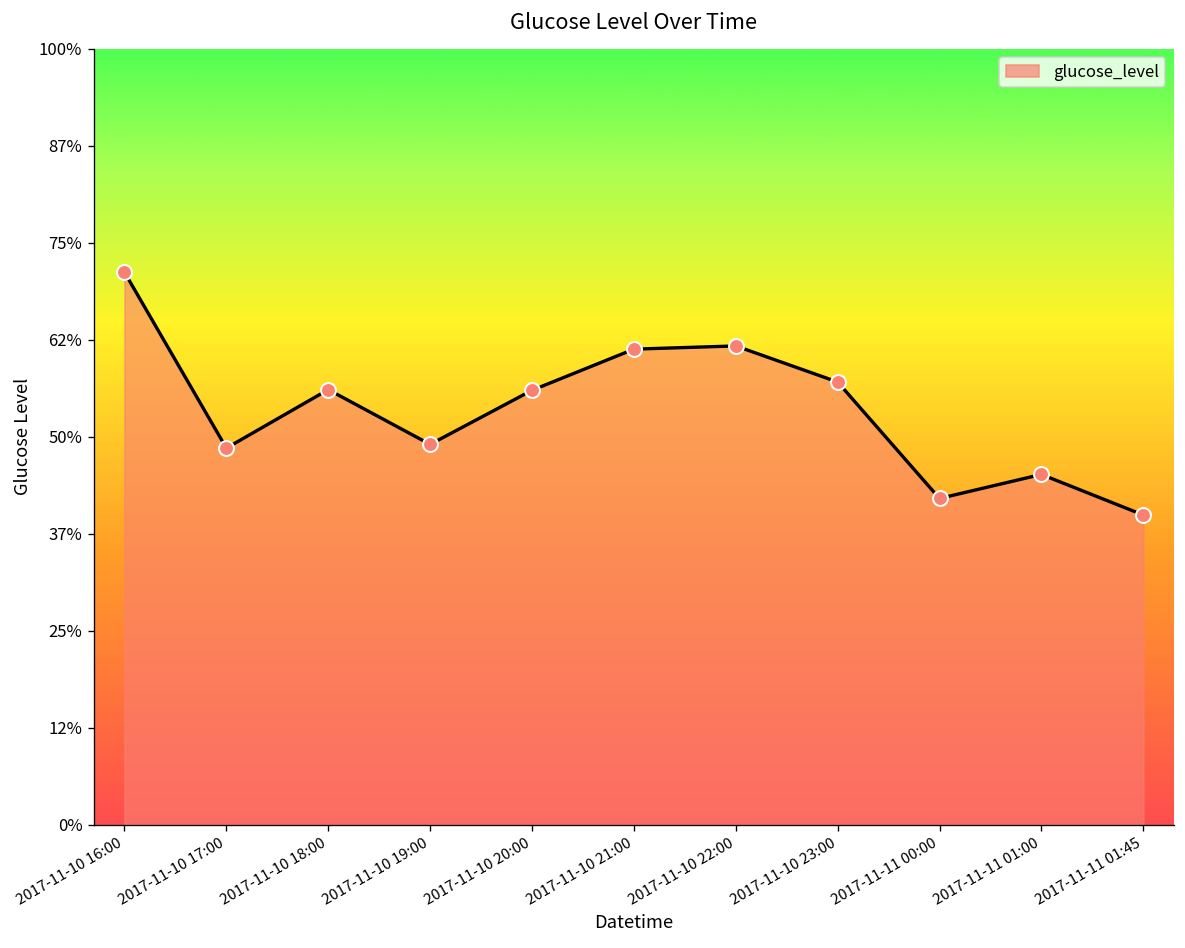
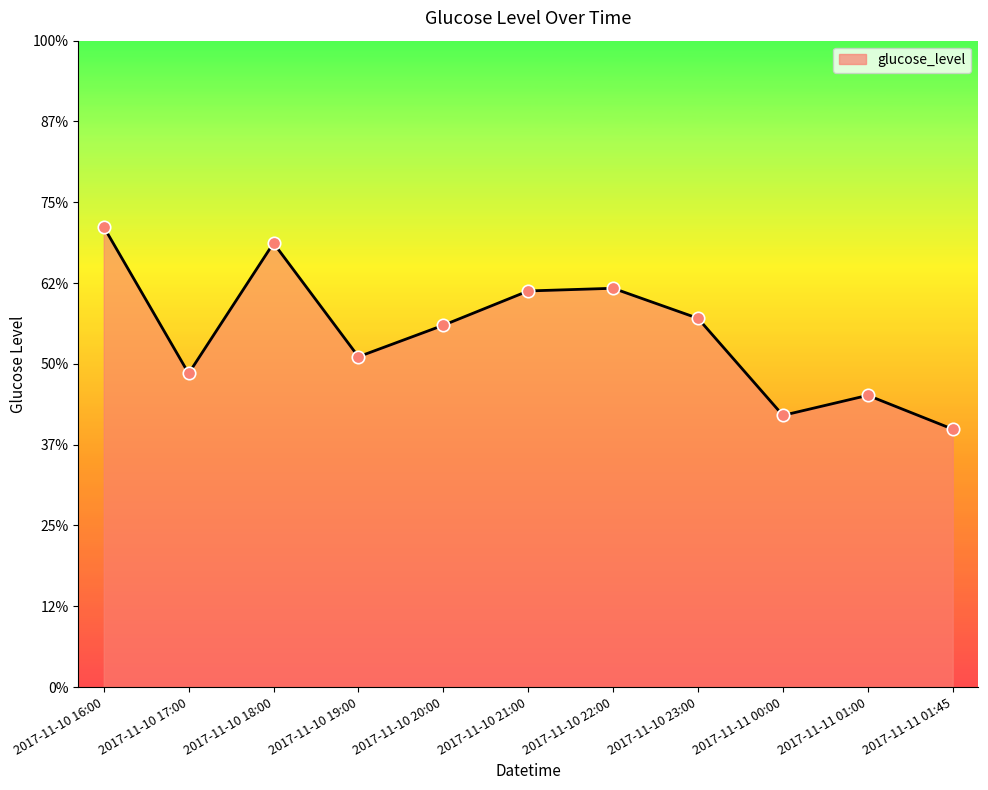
2017-11-10 18:00: 56% -> 69%
2017-11-10 19:00: 49% -> 51%
